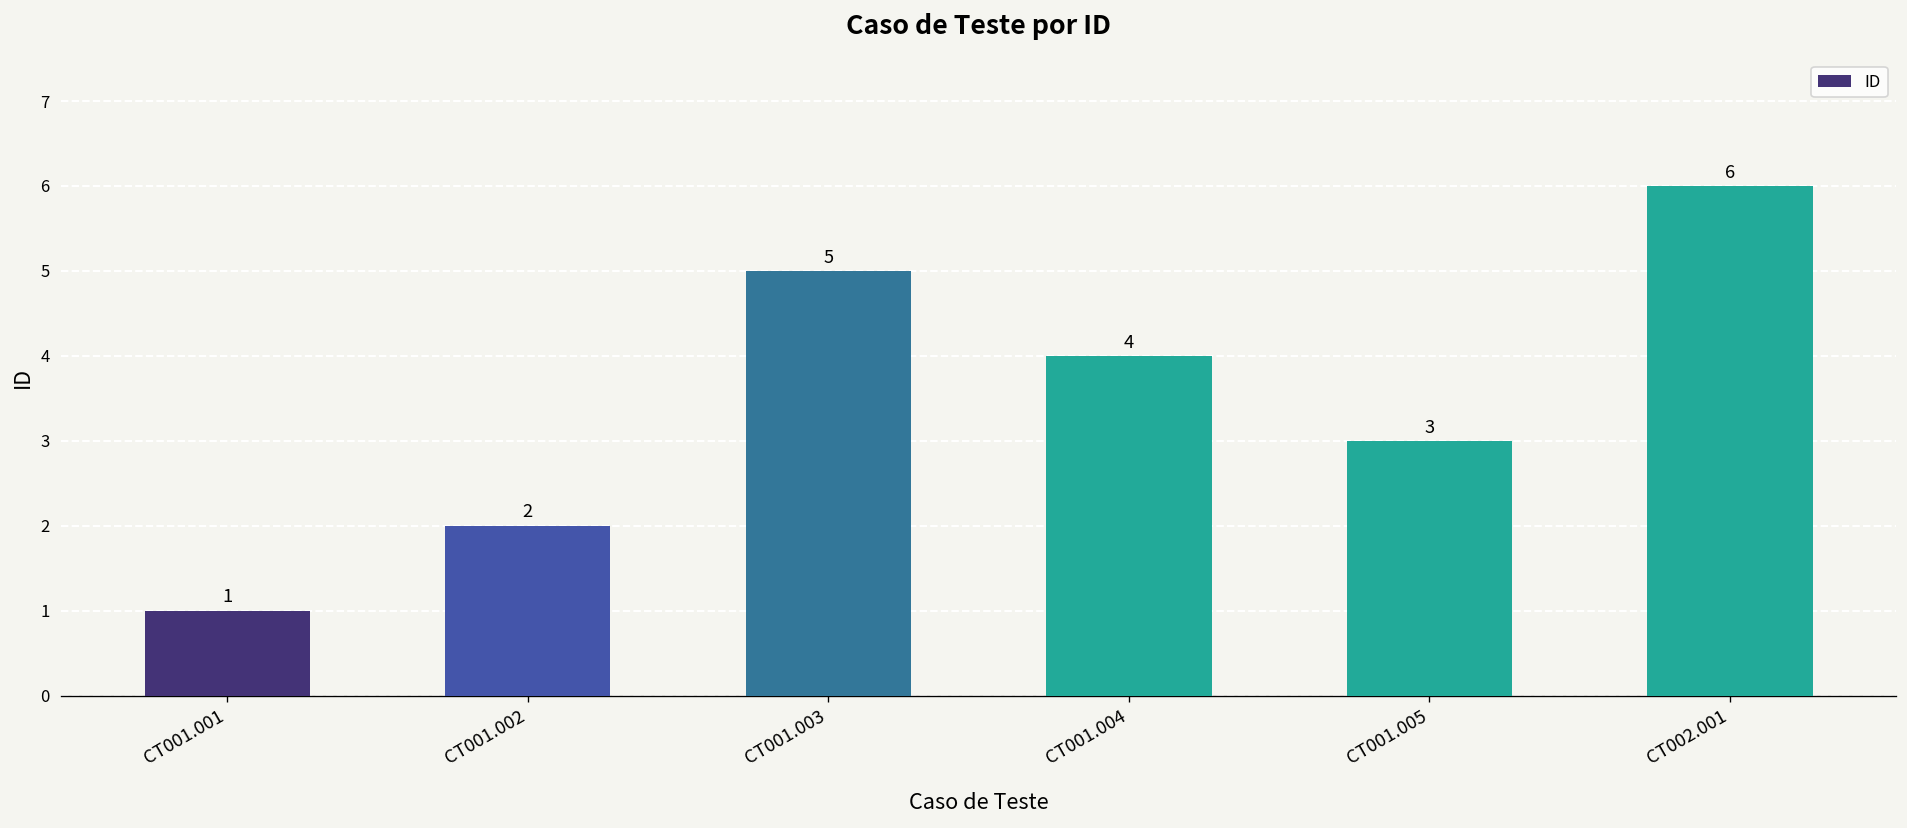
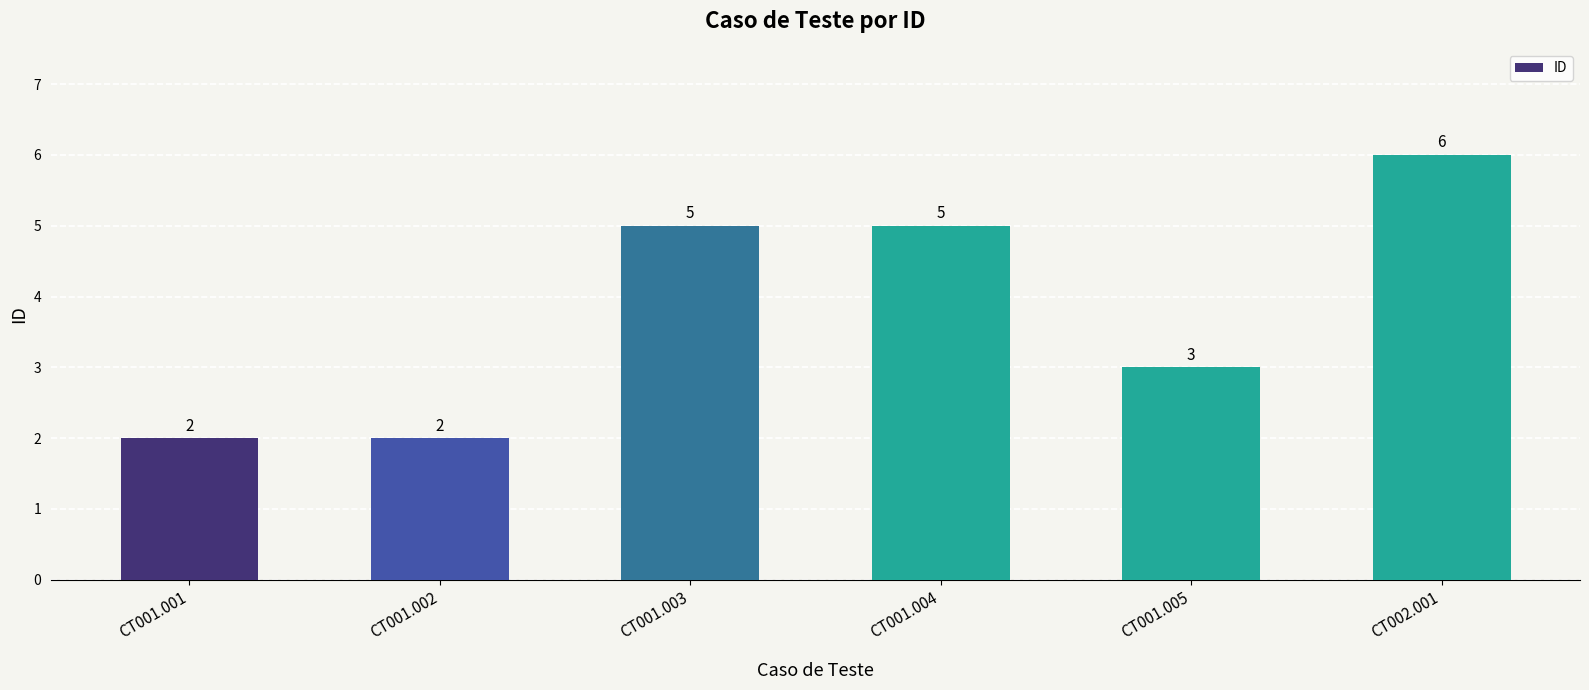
CT001.001: 1 -> 2
CT001.004: 4 -> 5
